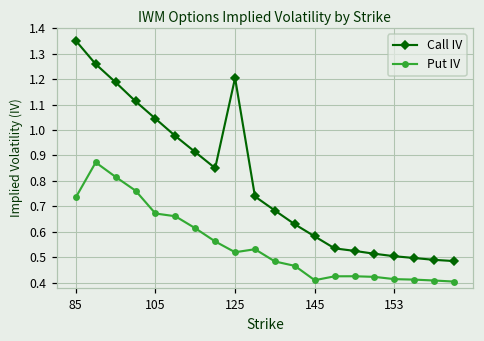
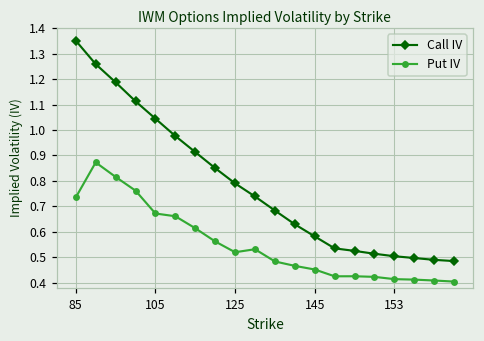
Call IV, 125: 1.20 -> 0.79
Put IV, 145: 0.41 -> 0.45
